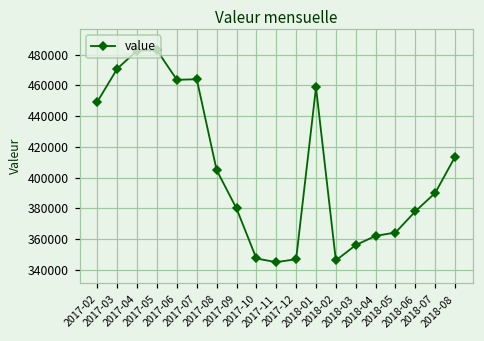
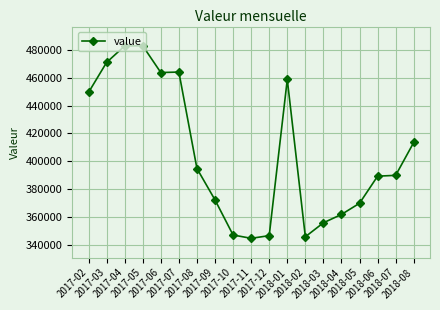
2017-08: 405000 -> 395000
2017-09: 380000 -> 372000
2018-05: 364000 -> 370000
2018-06: 378000 -> 389000
